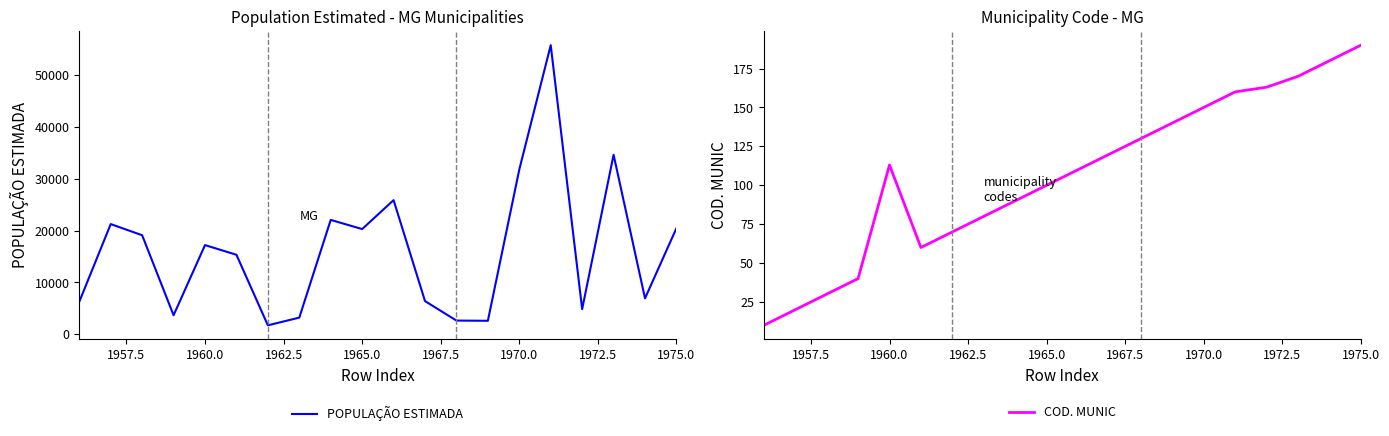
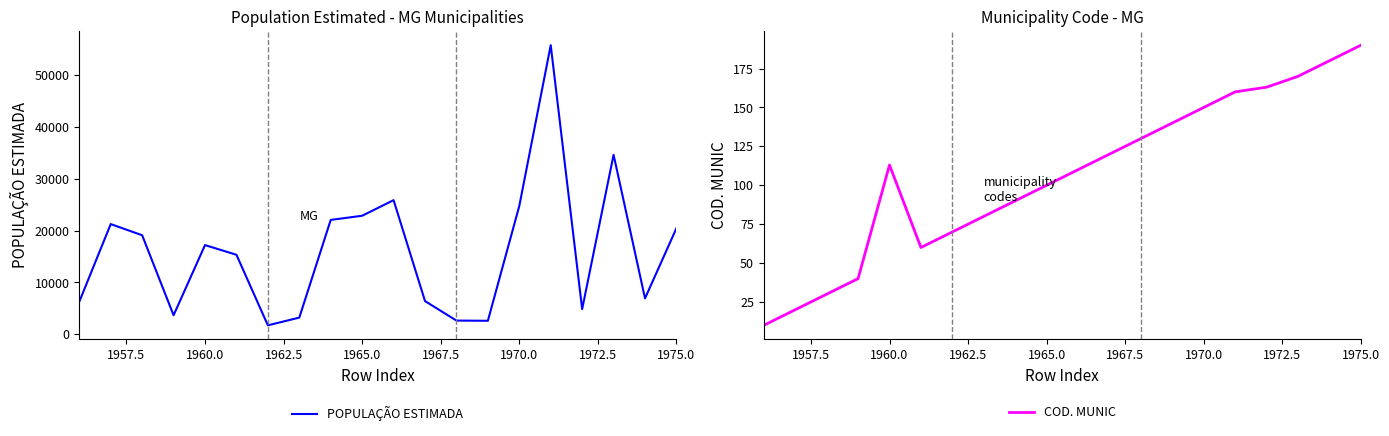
Population Estimated - MG Municipalities, 1965.0: 20000 -> 23000
Population Estimated - MG Municipalities, 1970.0: 32000 -> 25000
